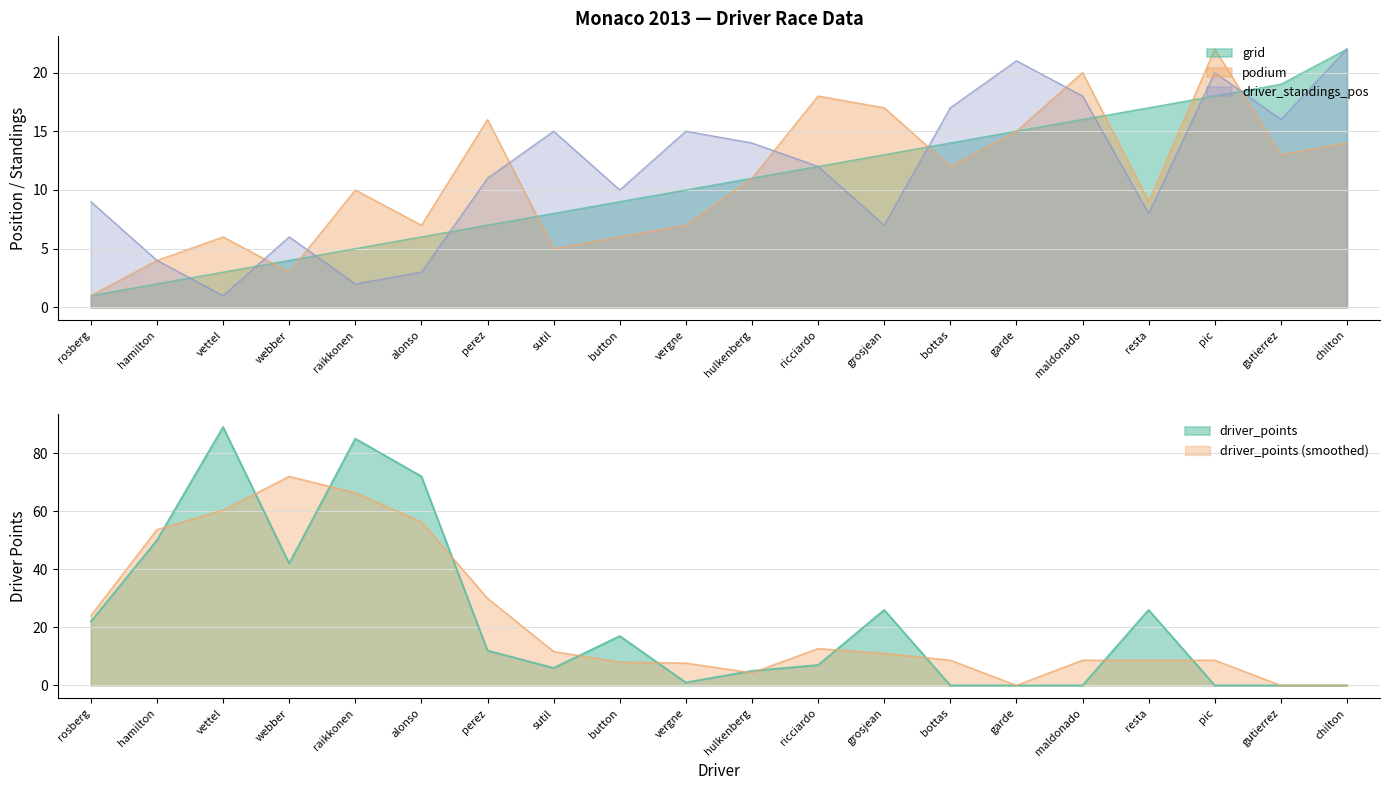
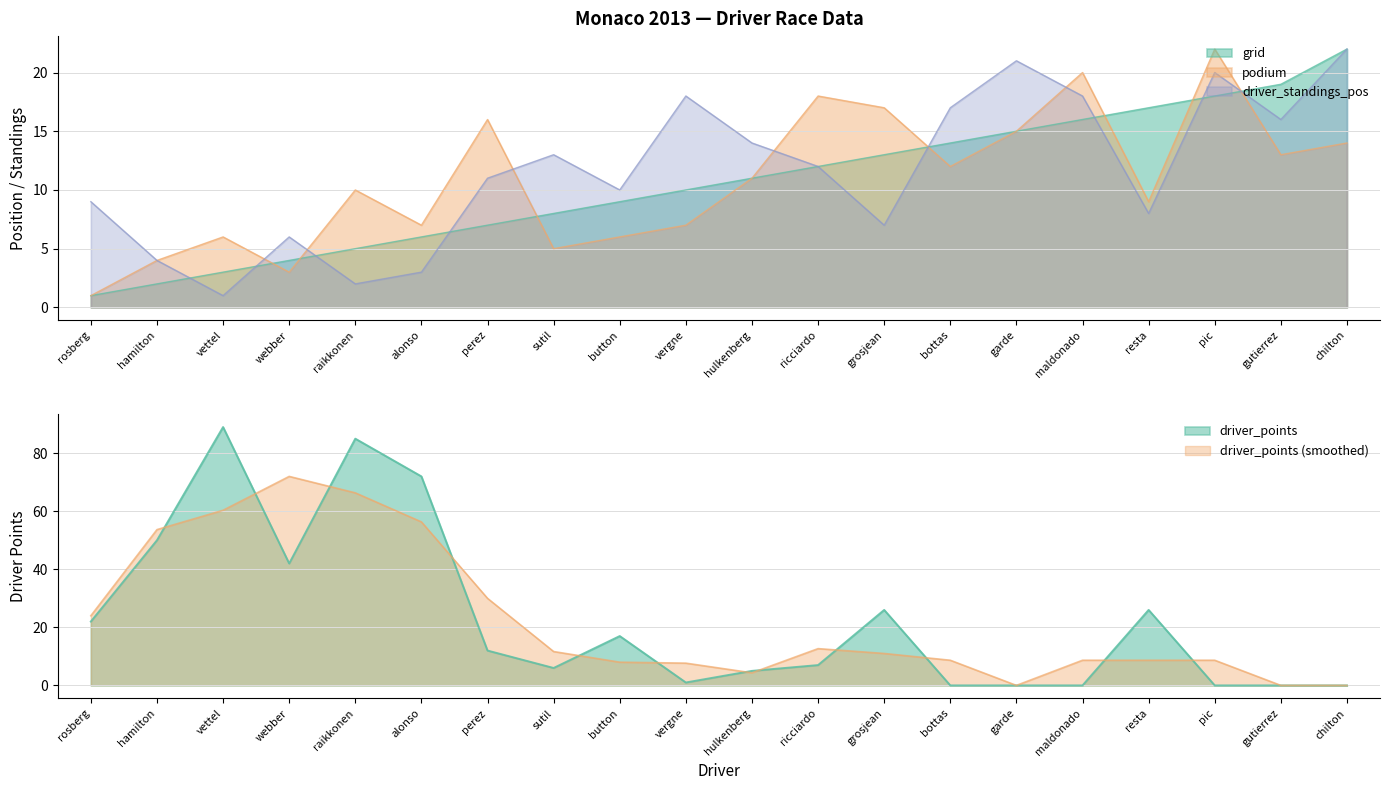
Monaco 2013 — Driver Race Data, driver_standings_pos, sutil: 15 -> 13
Monaco 2013 — Driver Race Data, driver_standings_pos, vergne: 15 -> 18
